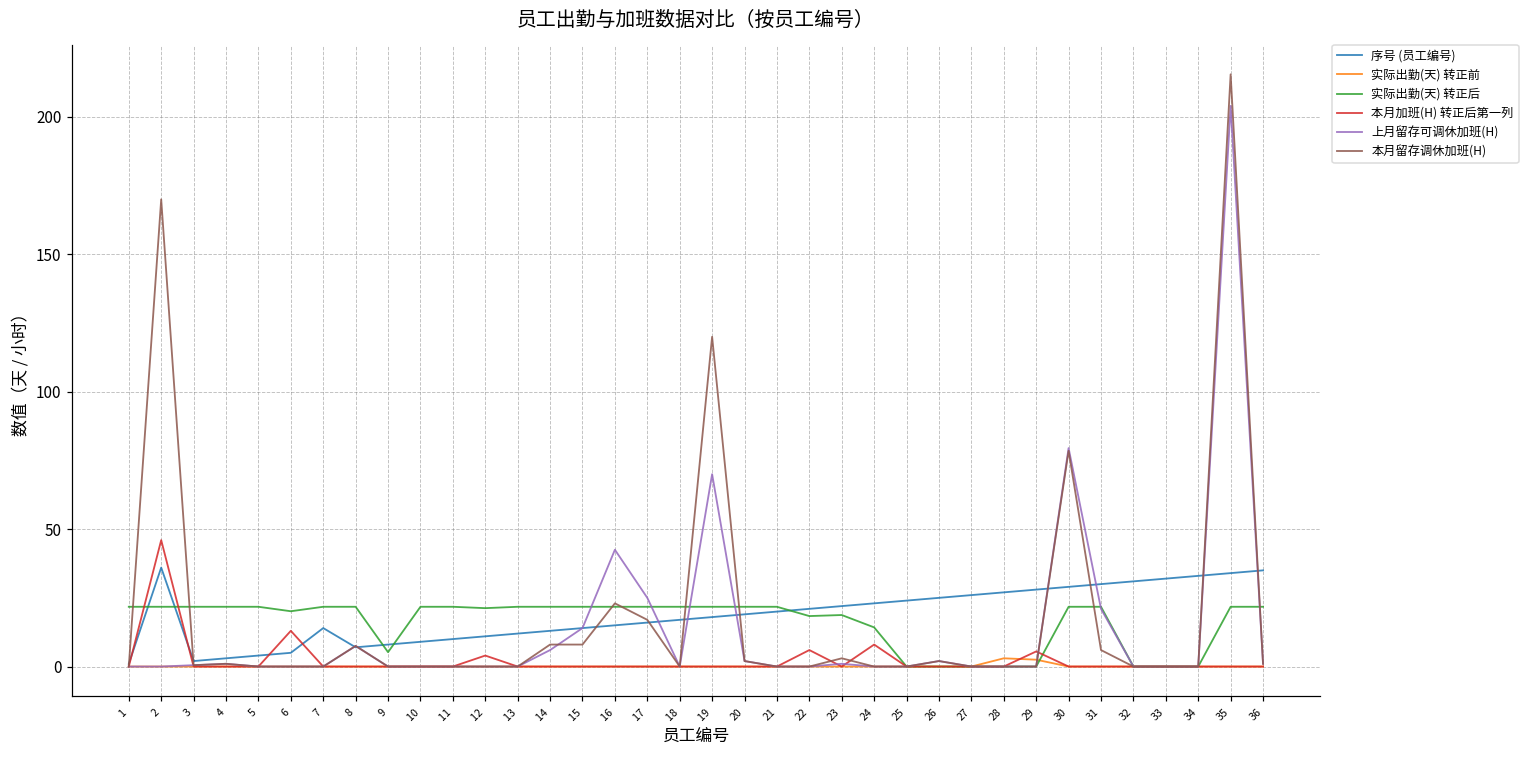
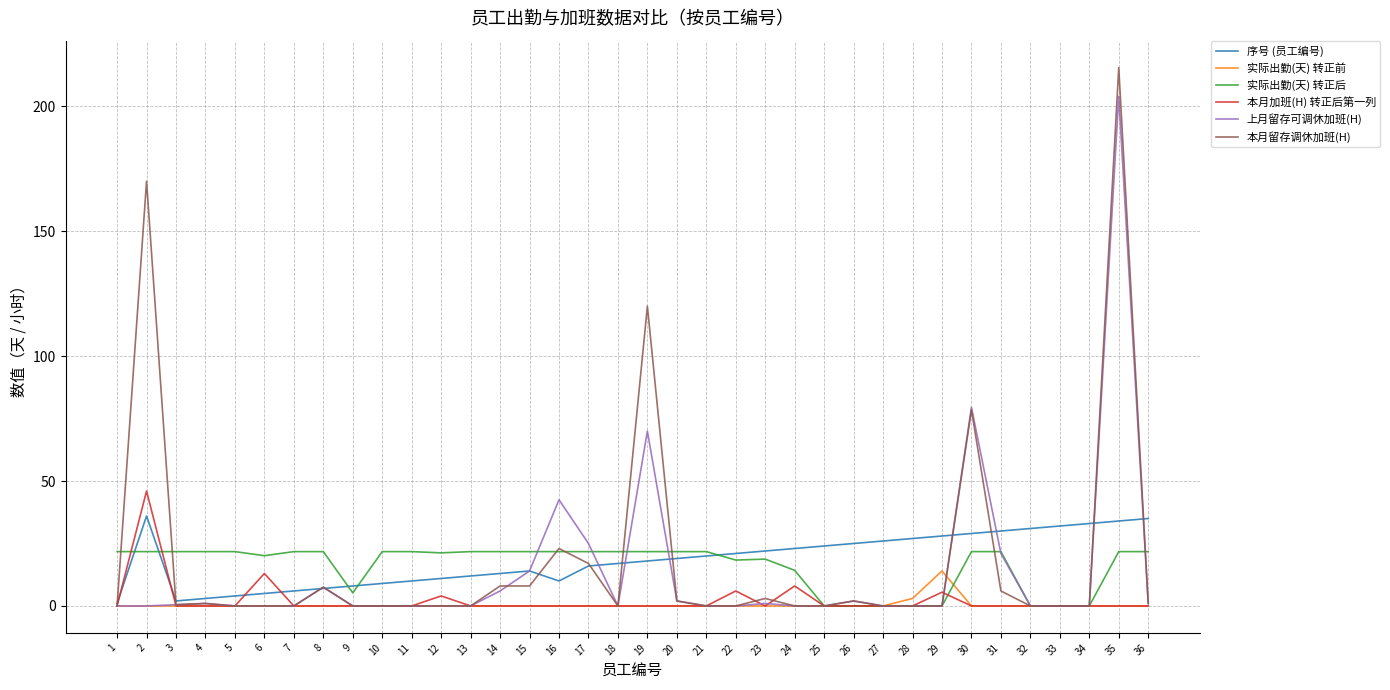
序号 (员工编号), 7: 14 -> 6
序号 (员工编号), 16: 15 -> 10
实际出勤(天) 转正前, 29: 3 -> 14
